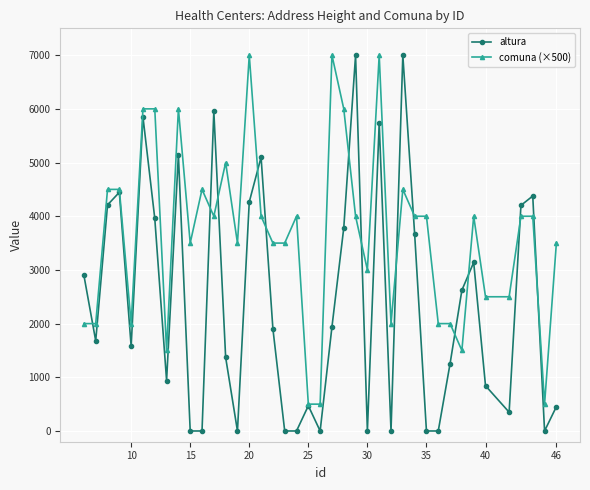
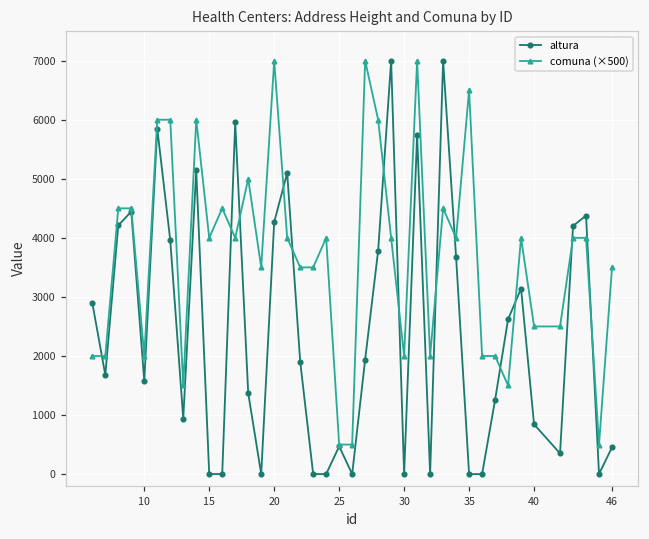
comuna (×500), 15: 3500 -> 4000
comuna (×500), 30: 3000 -> 2000
comuna (×500), 35: 4000 -> 6500
